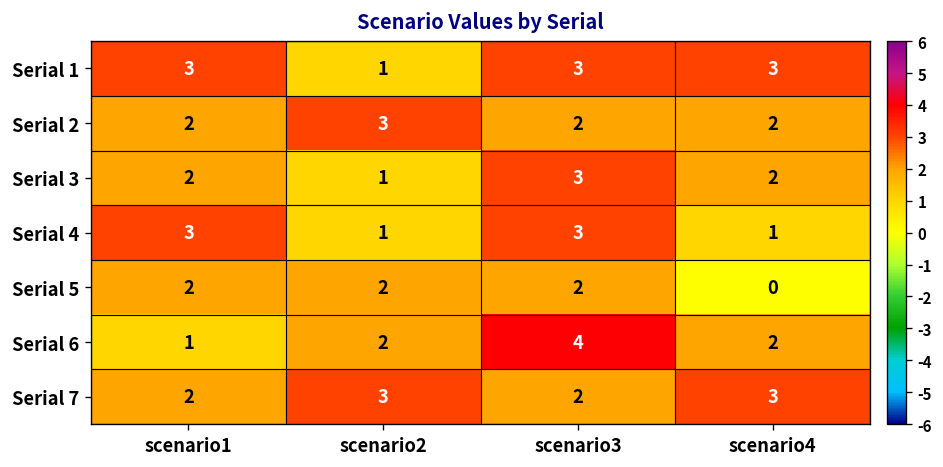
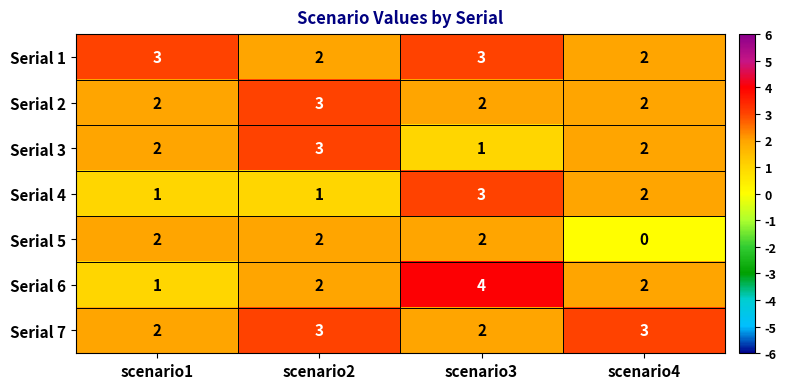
Serial 1, scenario2: 1 -> 2
Serial 1, scenario4: 3 -> 2
Serial 3, scenario2: 1 -> 3
Serial 3, scenario3: 3 -> 1
Serial 4, scenario1: 3 -> 1
Serial 4, scenario4: 1 -> 2
